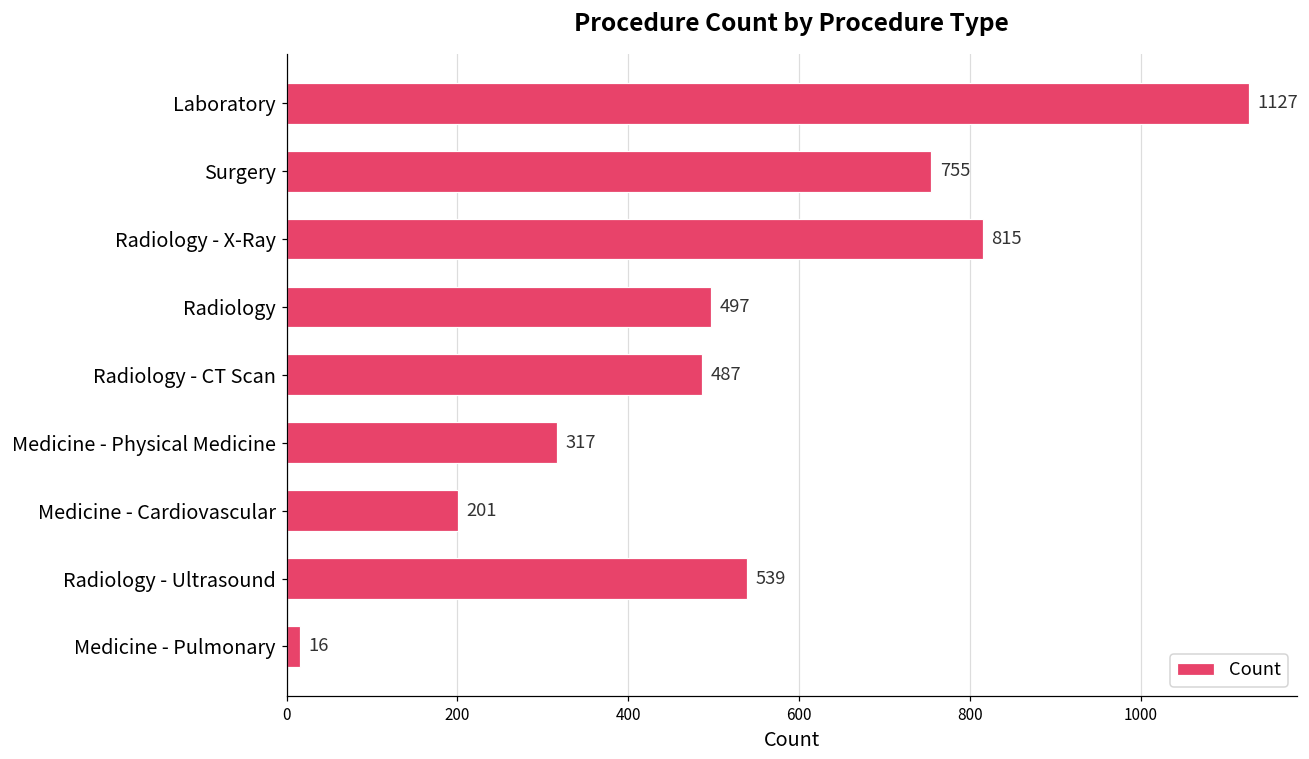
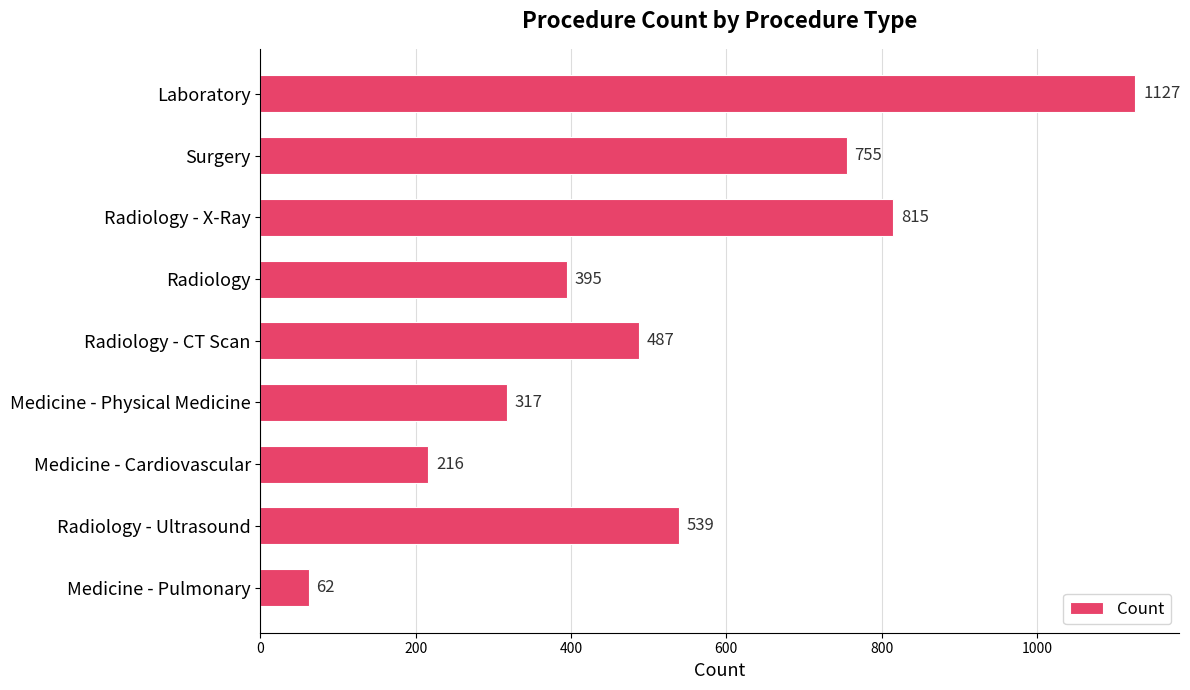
Radiology: 497 -> 395
Medicine - Cardiovascular: 201 -> 216
Medicine - Pulmonary: 16 -> 62
